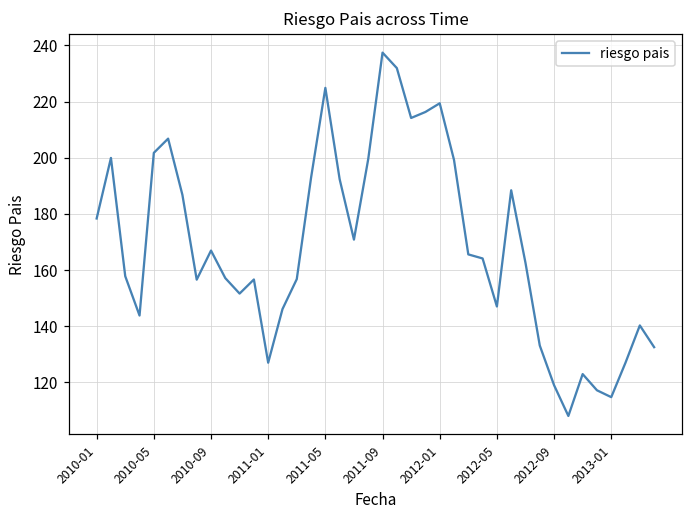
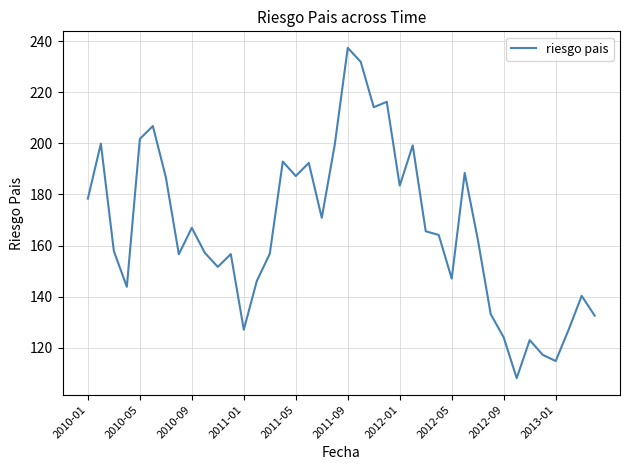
2011-05: 225 -> 187
2012-01: 219 -> 183
2012-09: 119 -> 124
